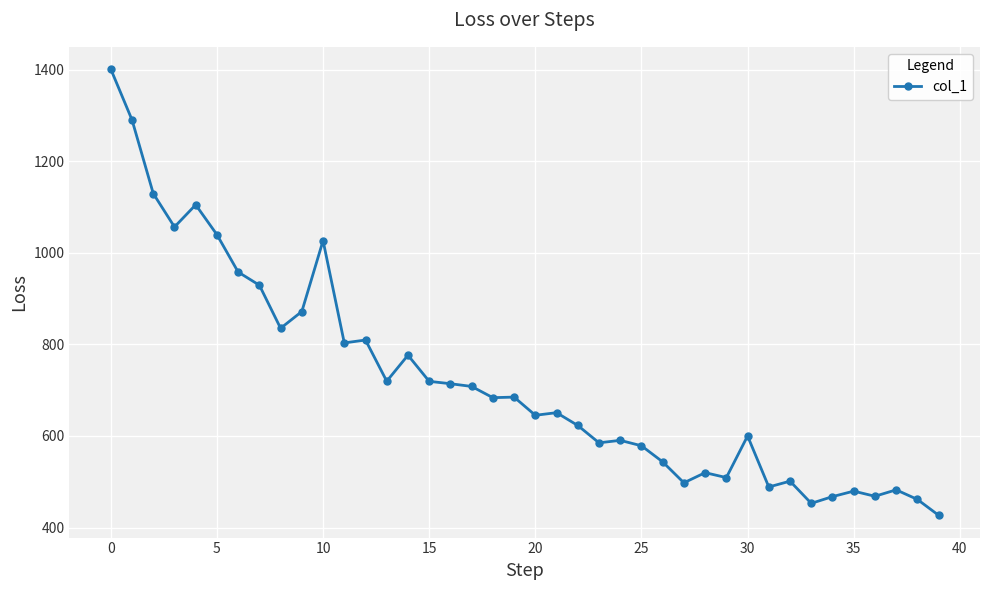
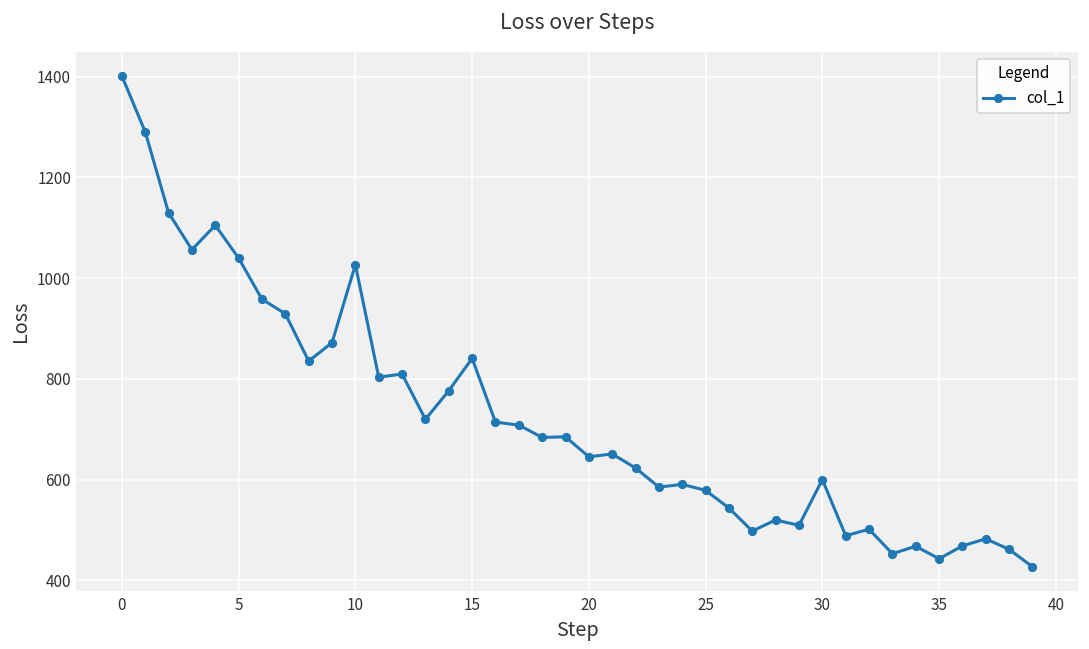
15: 720 -> 840
35: 480 -> 440
